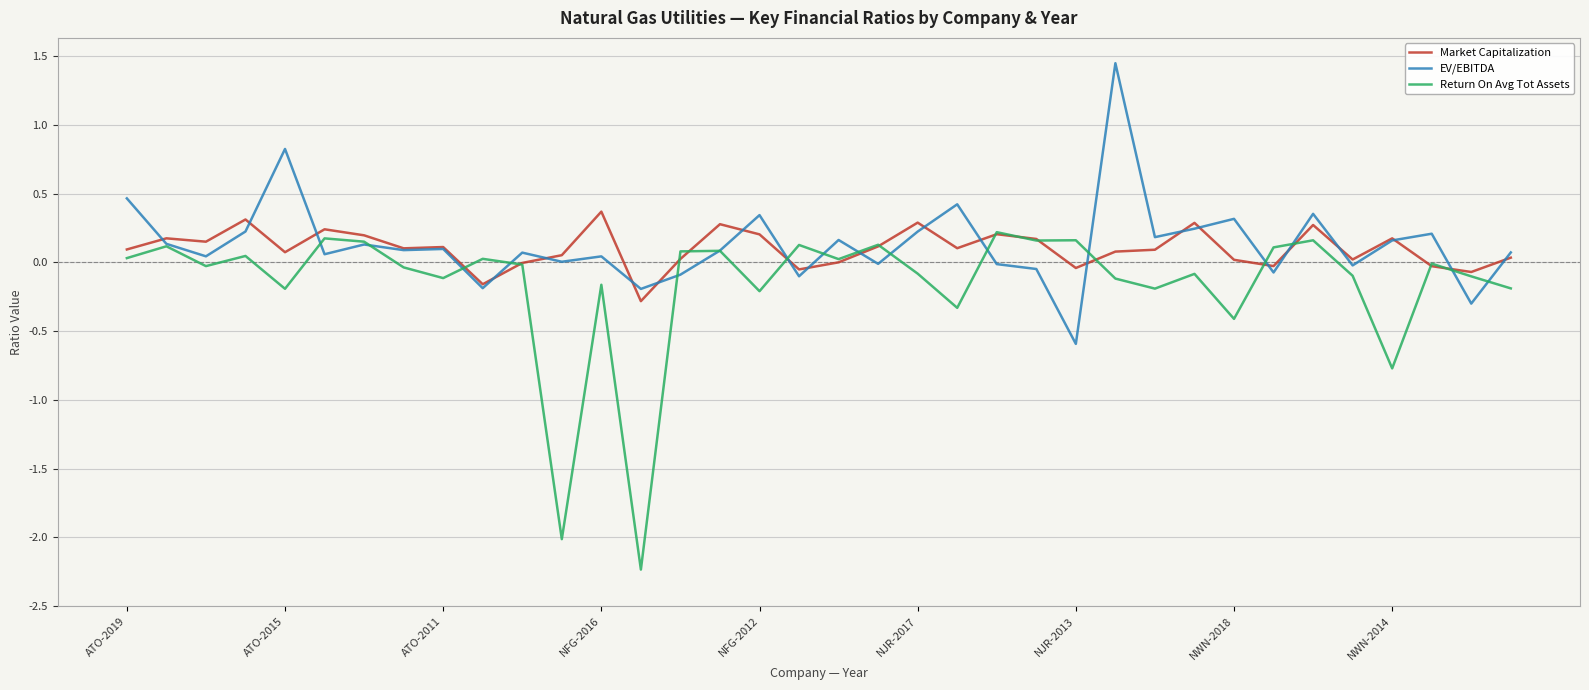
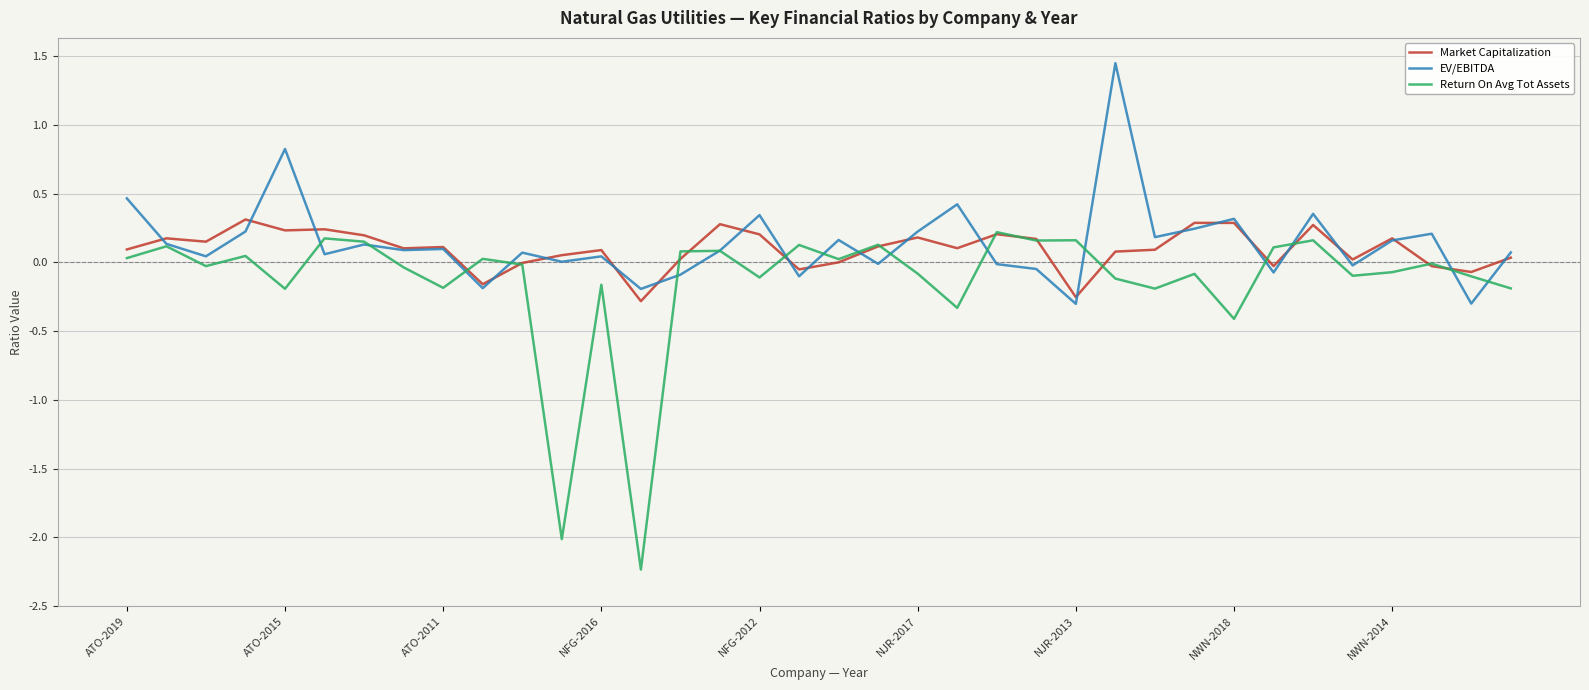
Market Capitalization, ATO-2015: 0.07 -> 0.23
Return On Avg Tot Assets, ATO-2011: -0.11 -> -0.19
Market Capitalization, NFG-2016: 0.37 -> 0.09
Return On Avg Tot Assets, NFG-2012: -0.21 -> -0.11
Market Capitalization, NJR-2017: 0.29 -> 0.18
Market Capitalization, NJR-2013: -0.04 -> -0.25
EV/EBITDA, NJR-2013: -0.59 -> -0.30
Market Capitalization, NWN-2018: 0.02 -> 0.29
Return On Avg Tot Assets, NWN-2014: -0.77 -> -0.07
